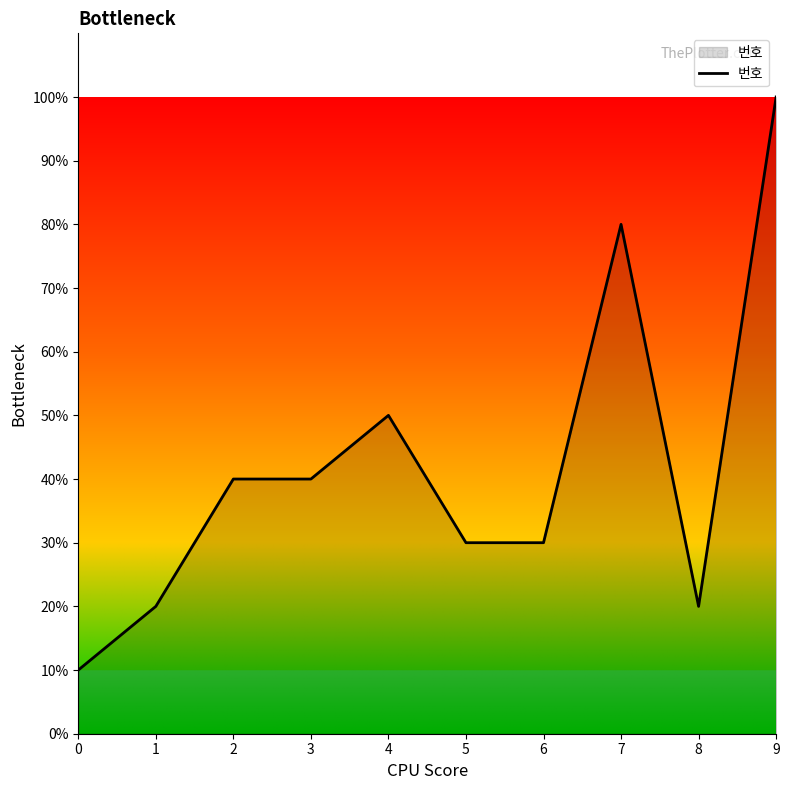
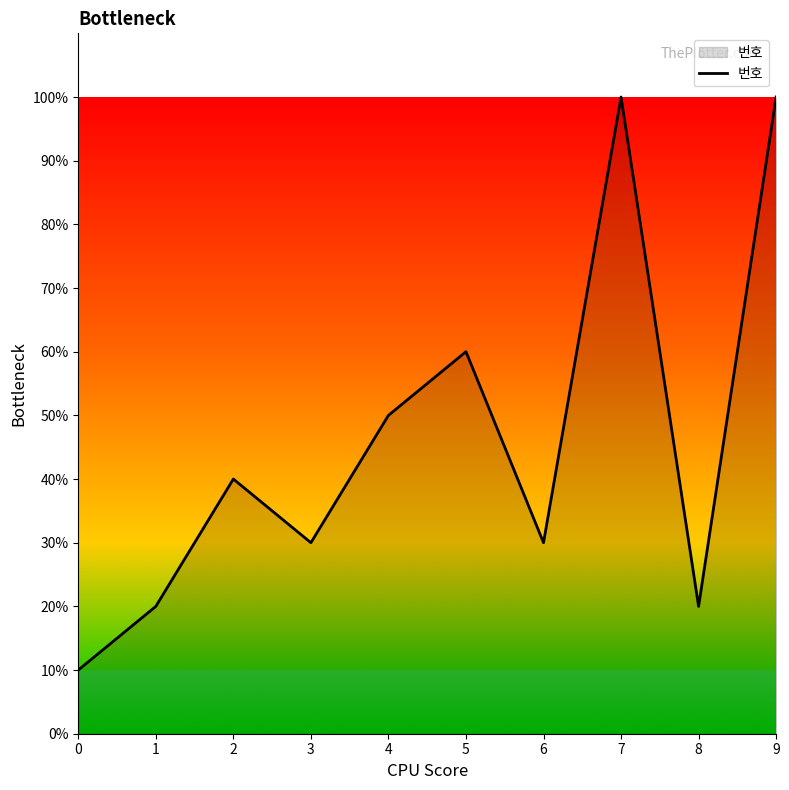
3: 40% -> 30%
5: 30% -> 60%
7: 80% -> 100%
